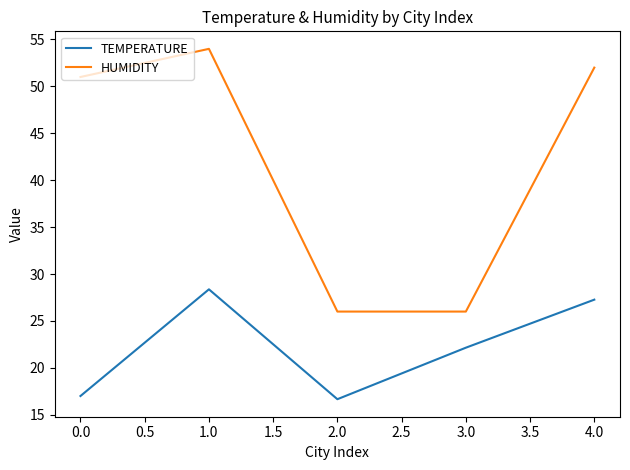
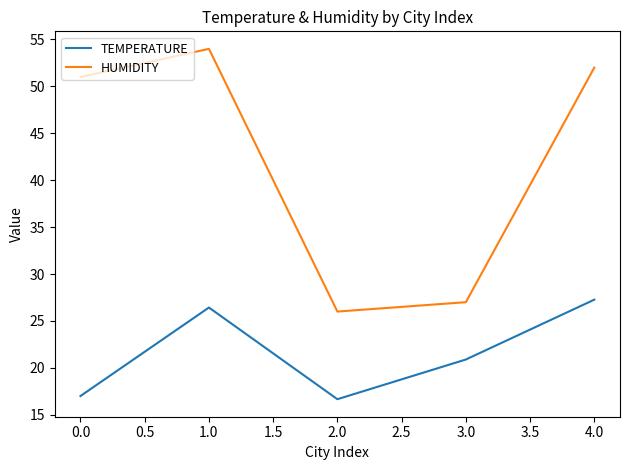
TEMPERATURE, 1.0: 28 -> 26
TEMPERATURE, 3.0: 22 -> 21
HUMIDITY, 3.0: 26 -> 27
